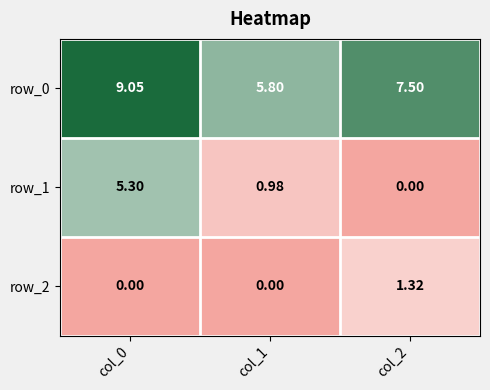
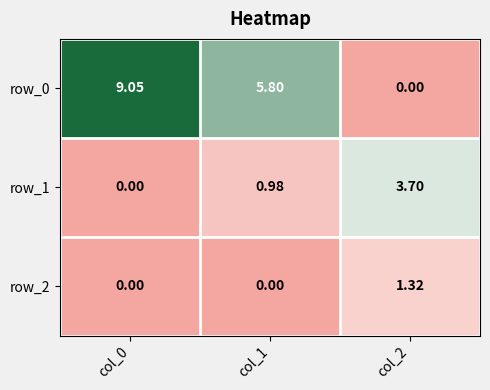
row_0, col_2: 7.50 -> 0.00
row_1, col_0: 5.30 -> 0.00
row_1, col_2: 0.00 -> 3.70
